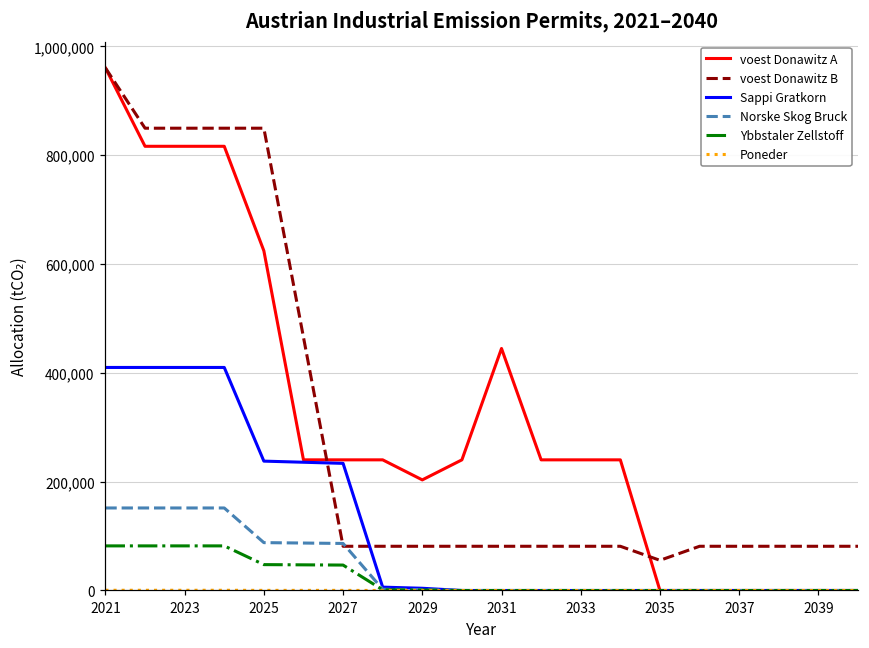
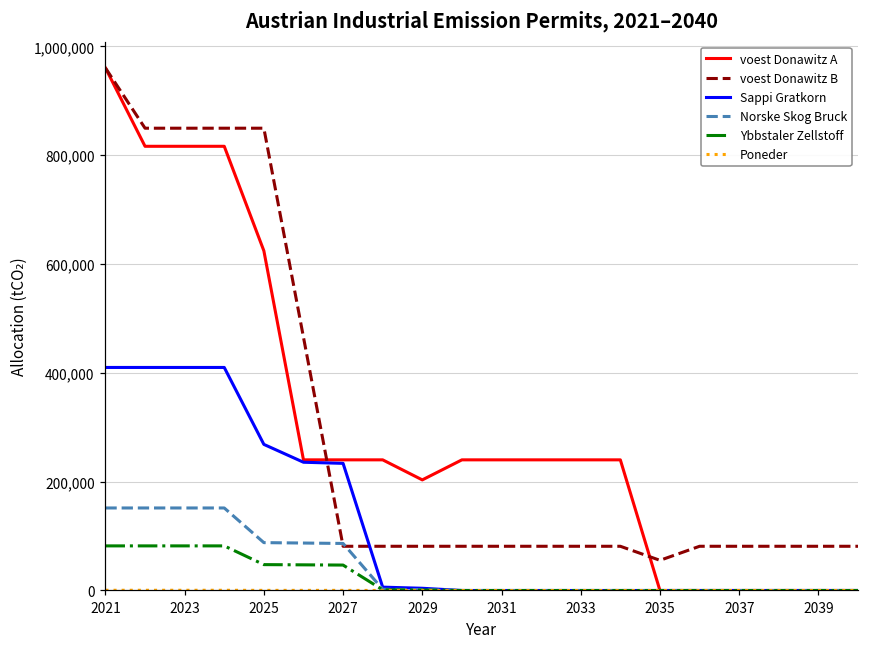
Sappi Gratkorn, 2025: 240,000 -> 270,000
voest Donawitz A, 2031: 440,000 -> 240,000
